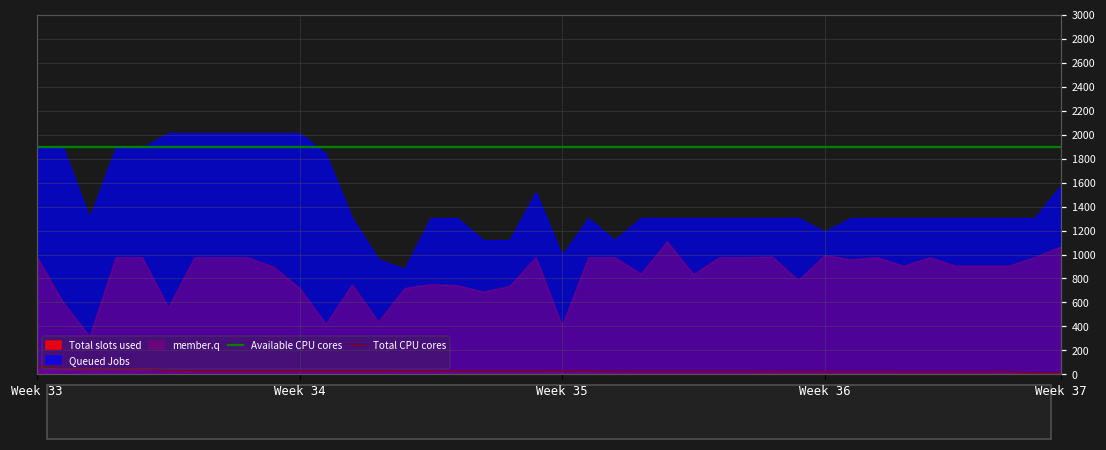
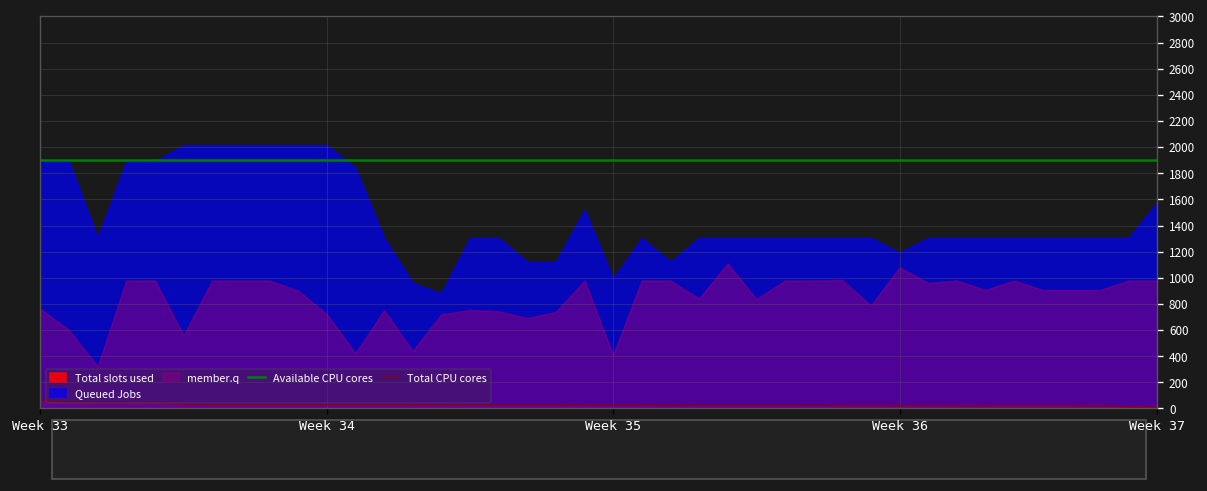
member.q, Week 33: 980 -> 760
member.q, Week 36: 1000 -> 1080
member.q, Week 37: 1070 -> 980
